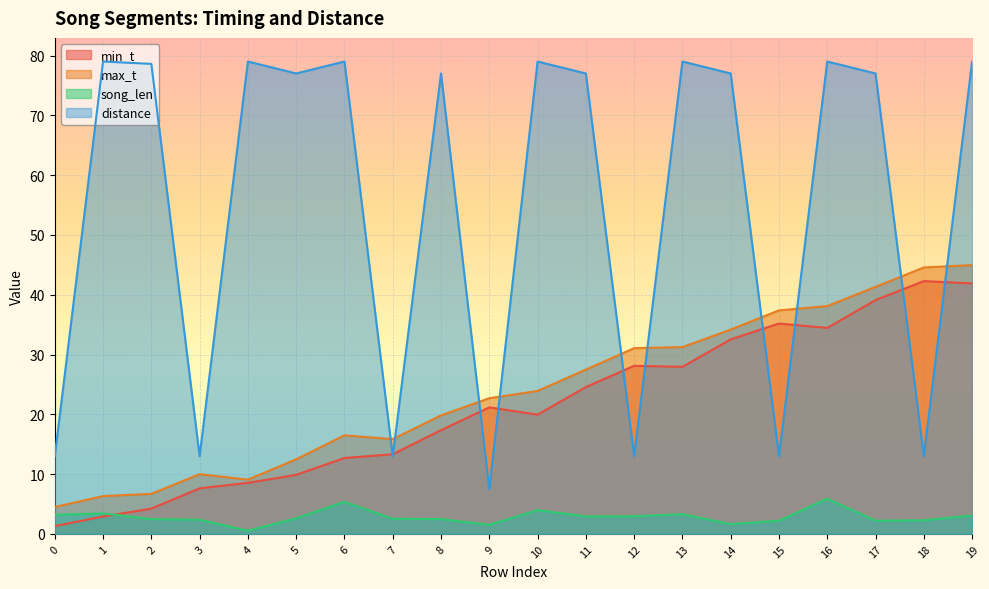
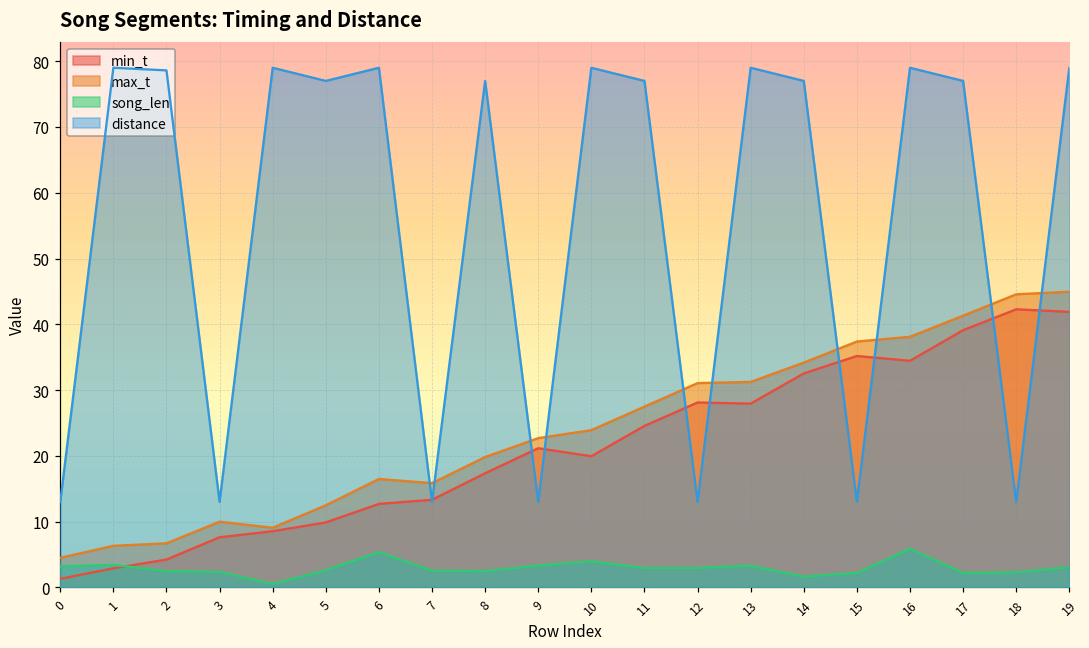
song_len, 9: 2 -> 3
distance, 9: 8 -> 13
